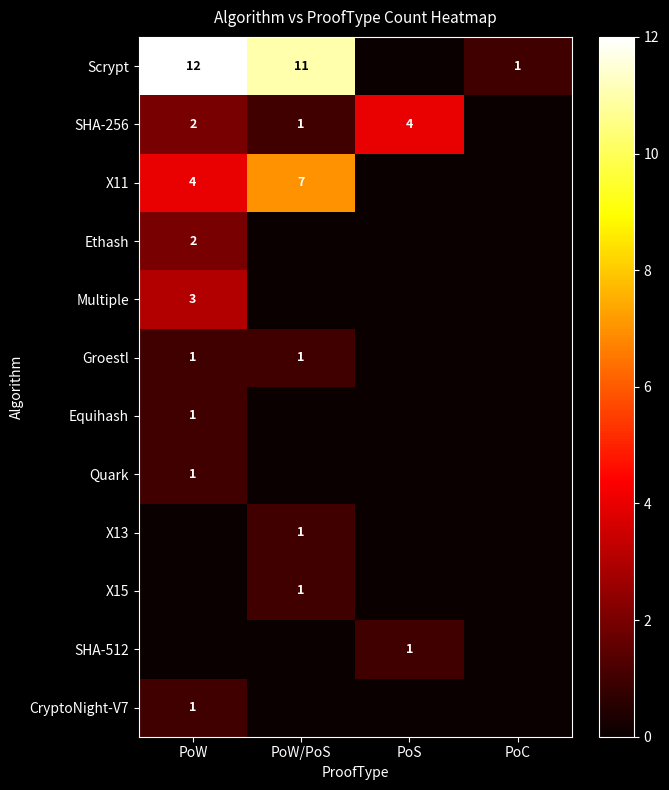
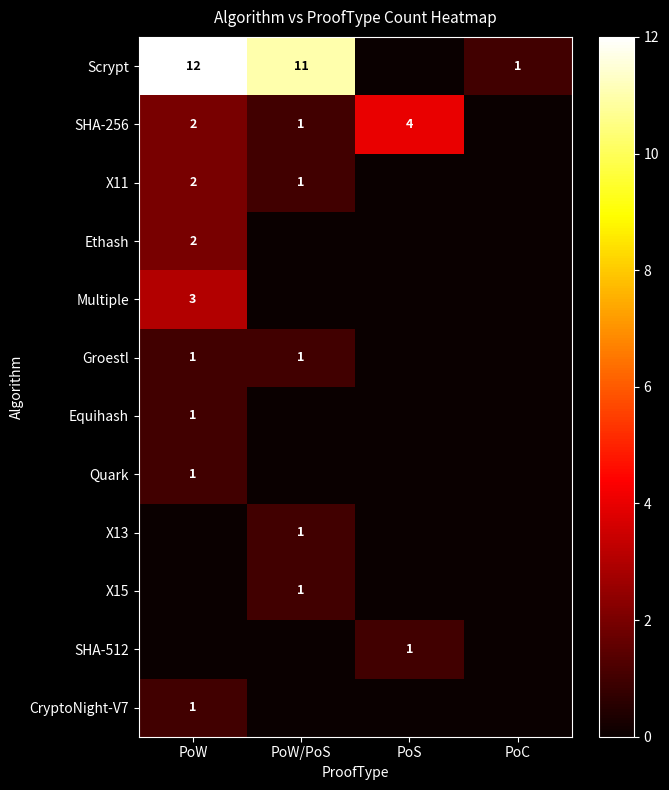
X11, PoW: 4 -> 2
X11, PoW/PoS: 7 -> 1
